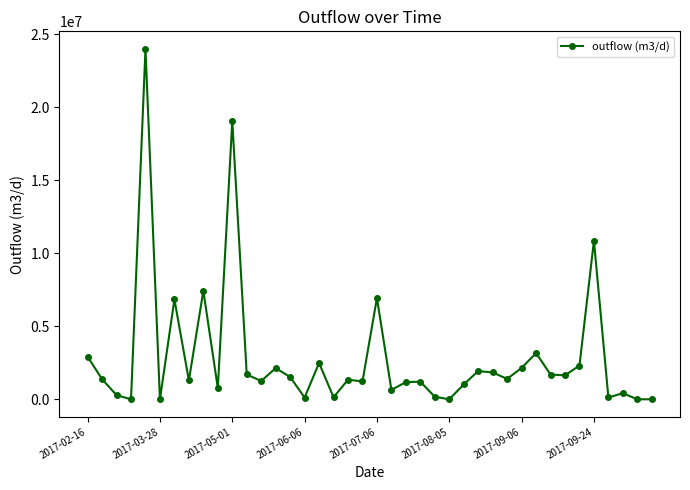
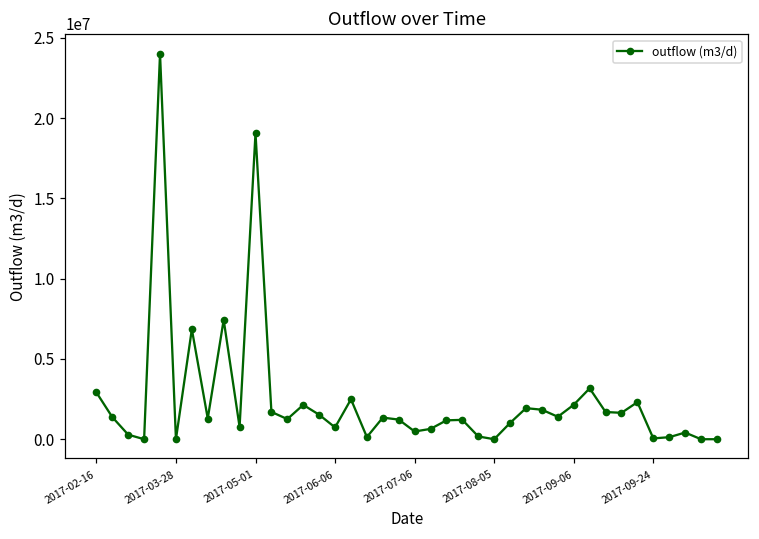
2017-06-06: 100000 -> 700000
2017-07-06: 6900000 -> 500000
2017-09-24: 10900000 -> 100000
